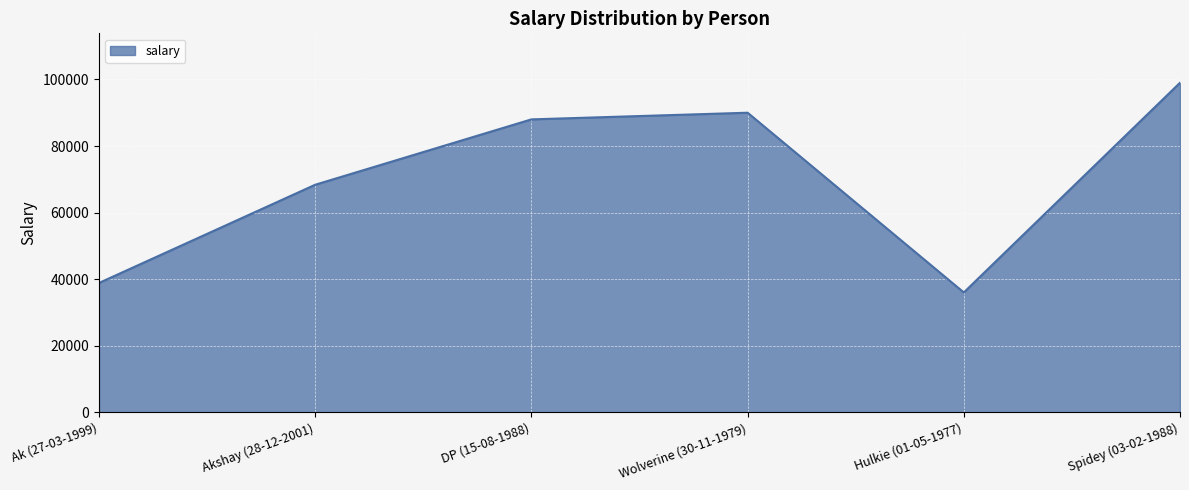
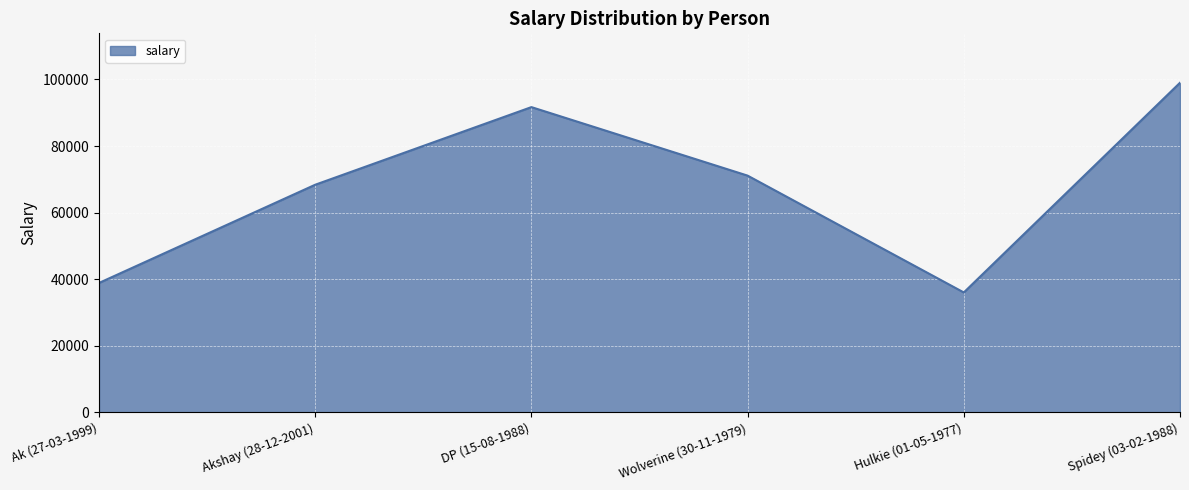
DP (15-08-1988): 88000 -> 92000
Wolverine (30-11-1979): 90000 -> 71000
